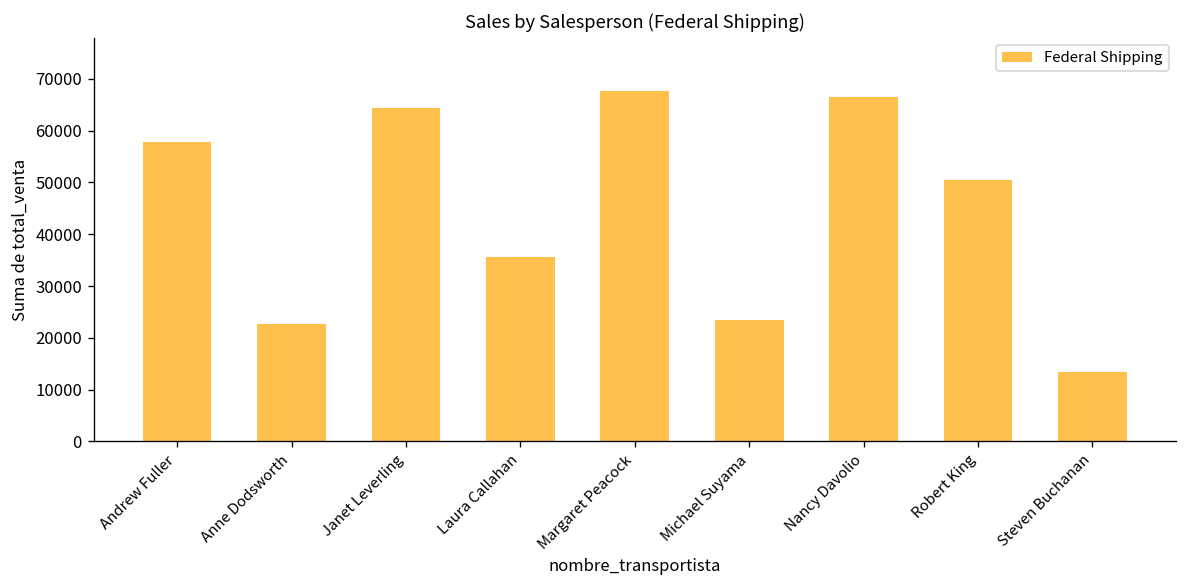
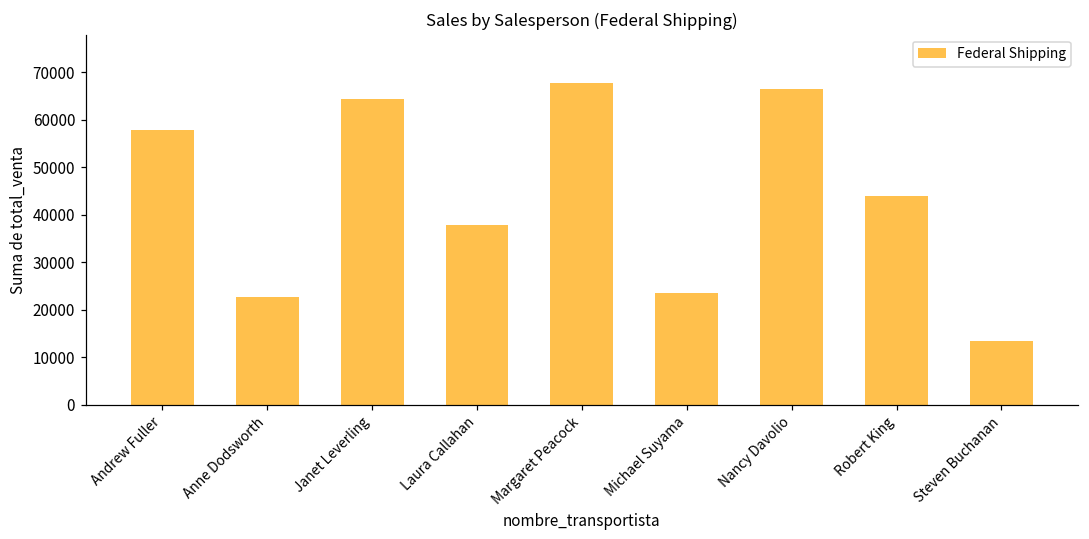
Laura Callahan: 36000 -> 38000
Robert King: 50000 -> 44000
